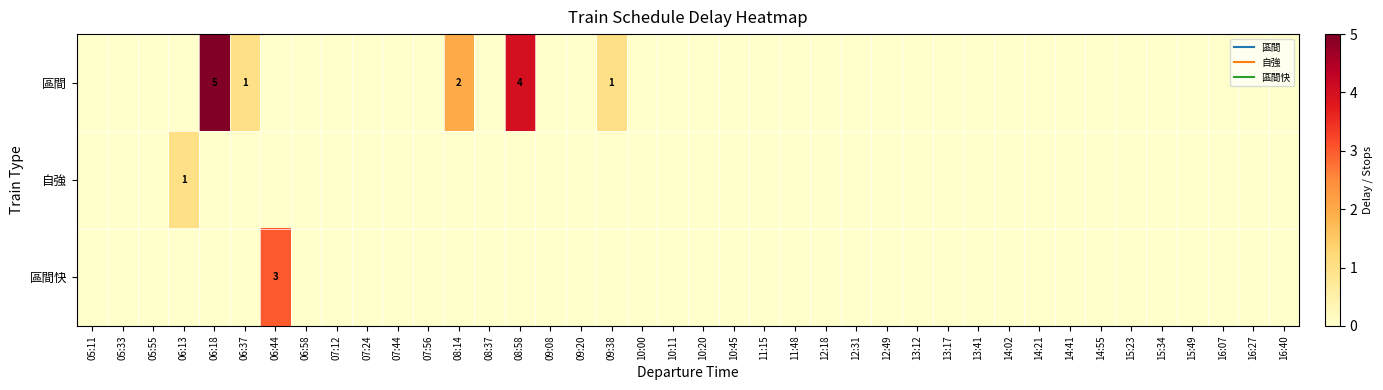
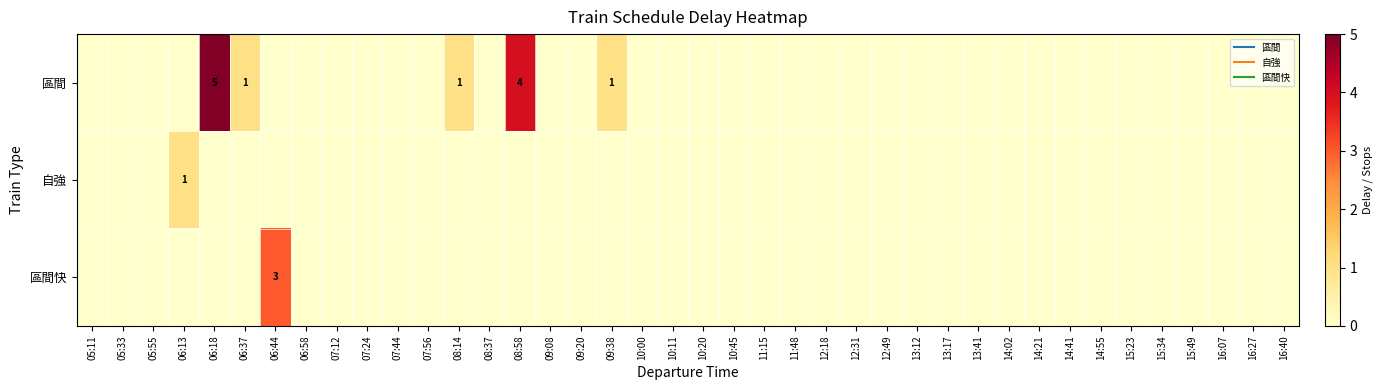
區間, 08:14: 2 -> 1
